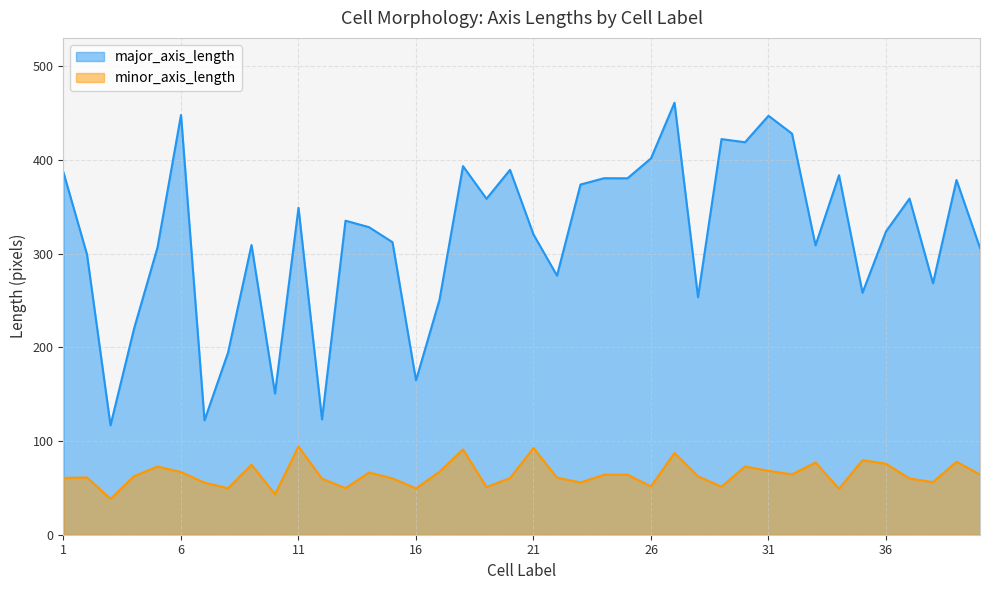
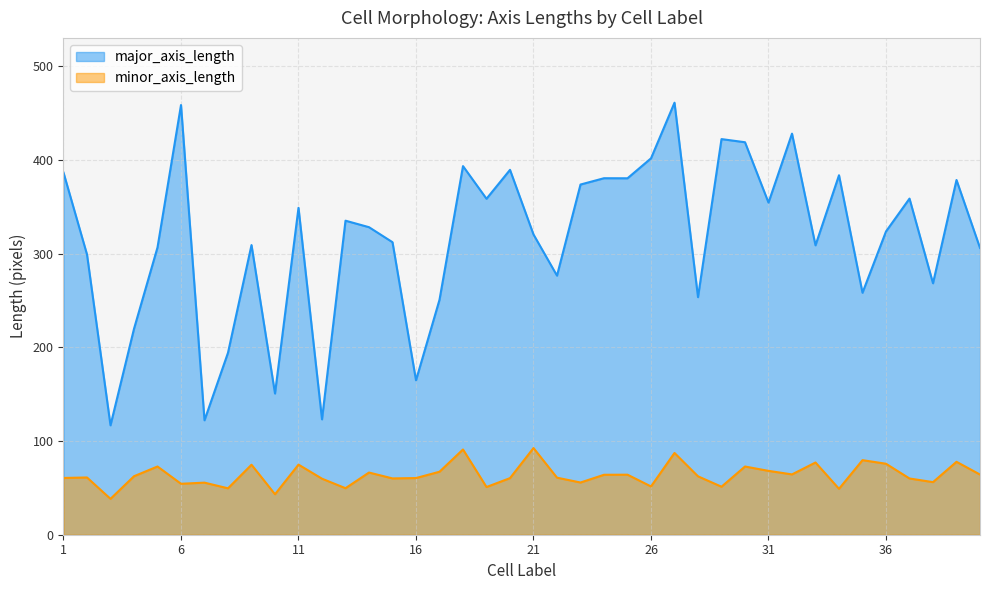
major_axis_length, 6: 450 -> 460
minor_axis_length, 6: 70 -> 50
minor_axis_length, 11: 90 -> 70
minor_axis_length, 16: 50 -> 60
major_axis_length, 31: 450 -> 350
